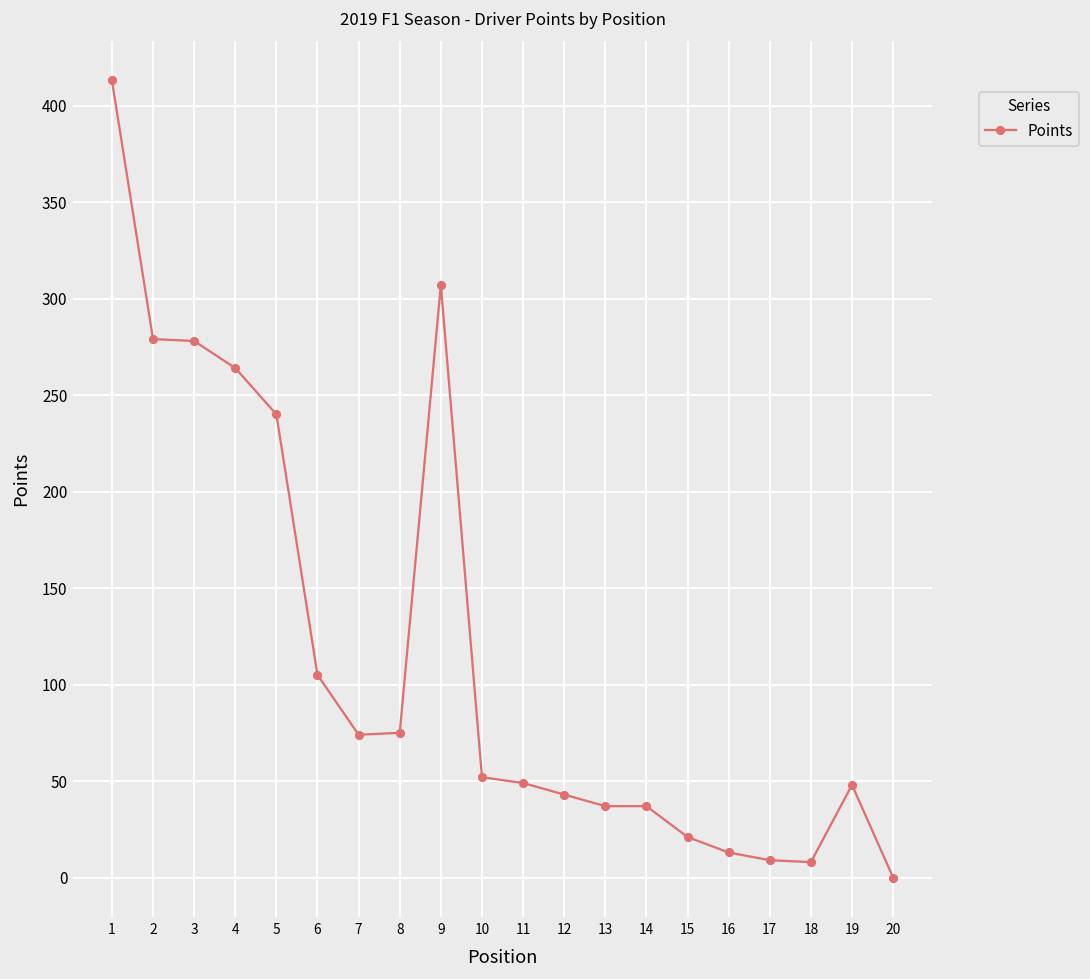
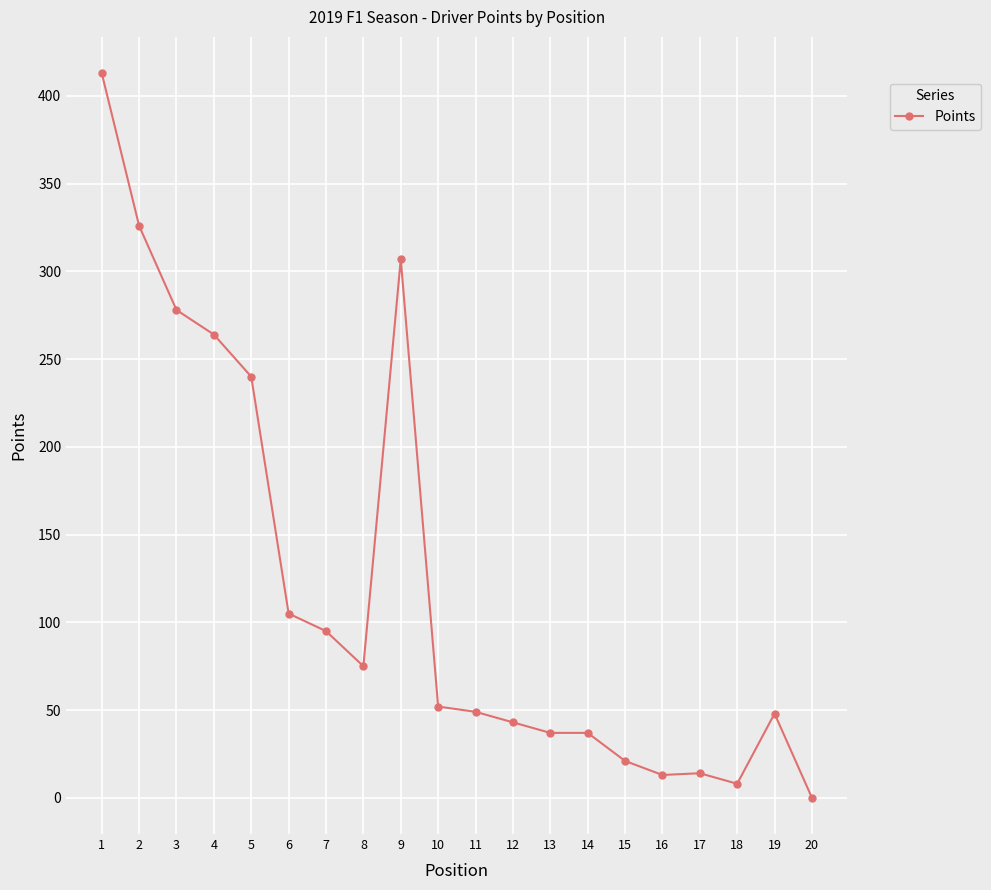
2: 279 -> 326
7: 74 -> 95
17: 9 -> 14
